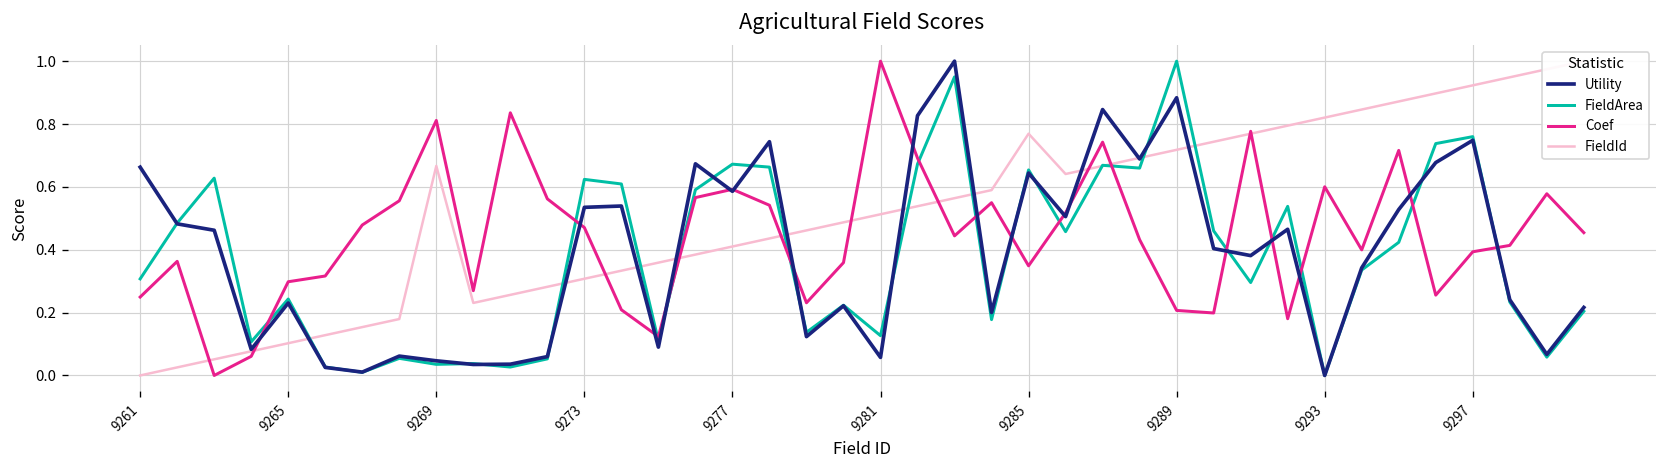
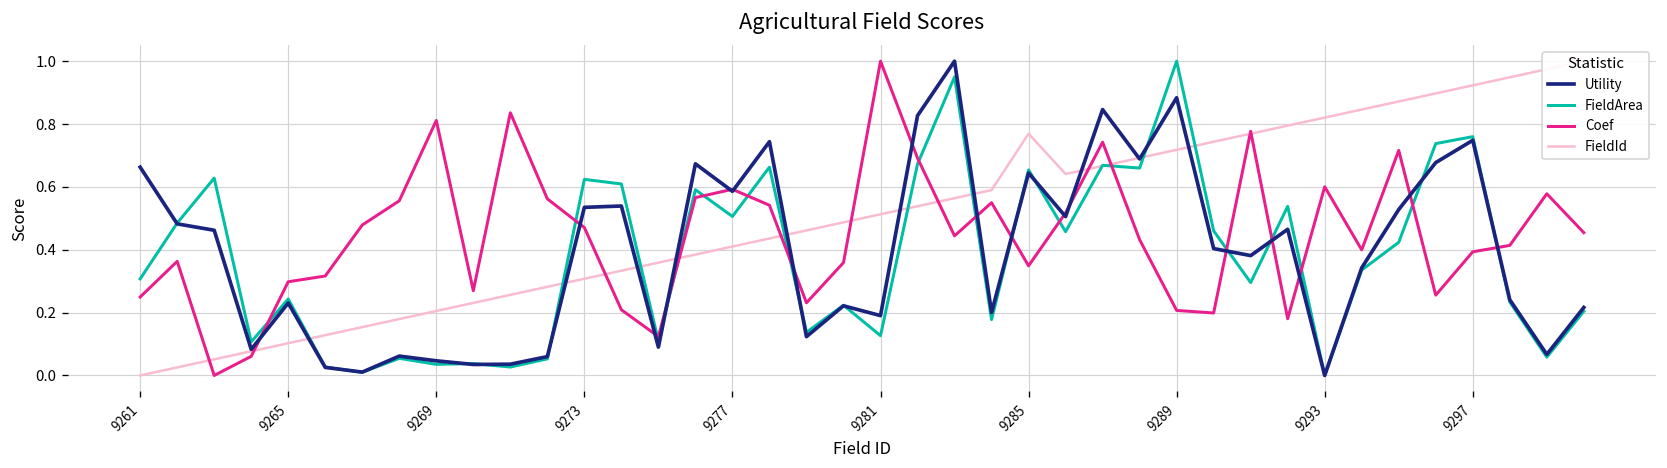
FieldId, 9269: 0.67 -> 0.21
FieldArea, 9277: 0.67 -> 0.51
Utility, 9281: 0.06 -> 0.19
